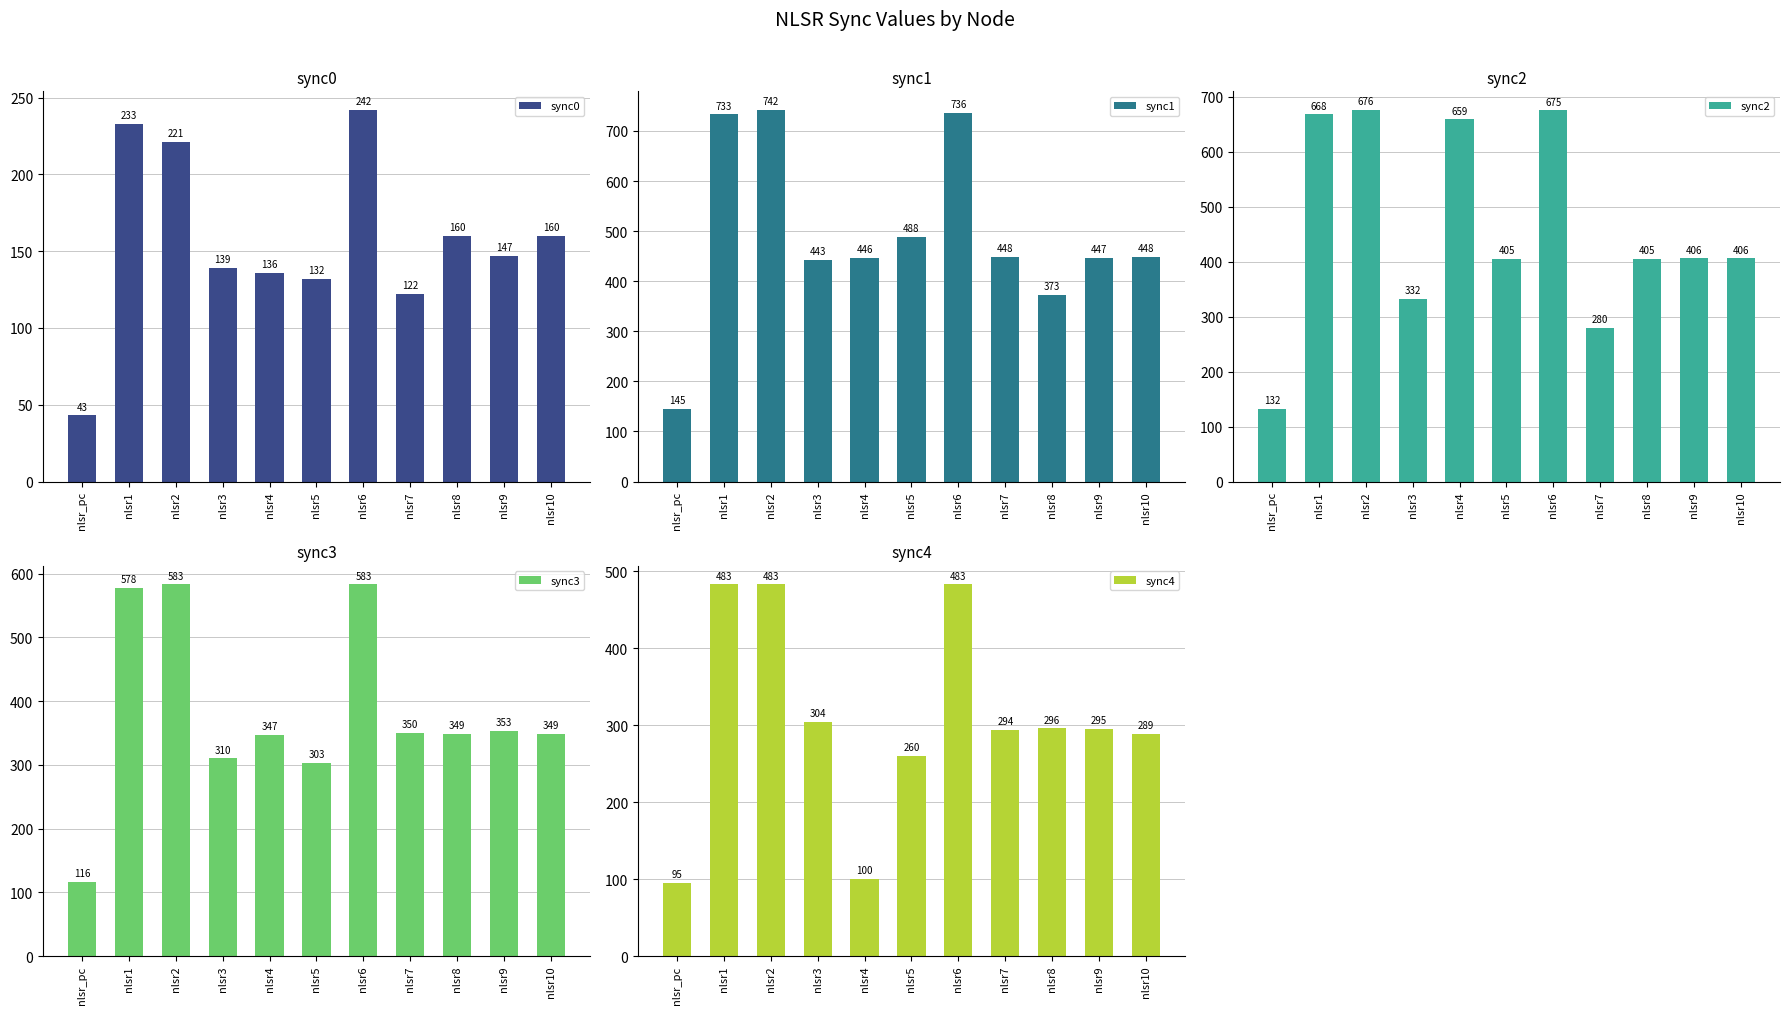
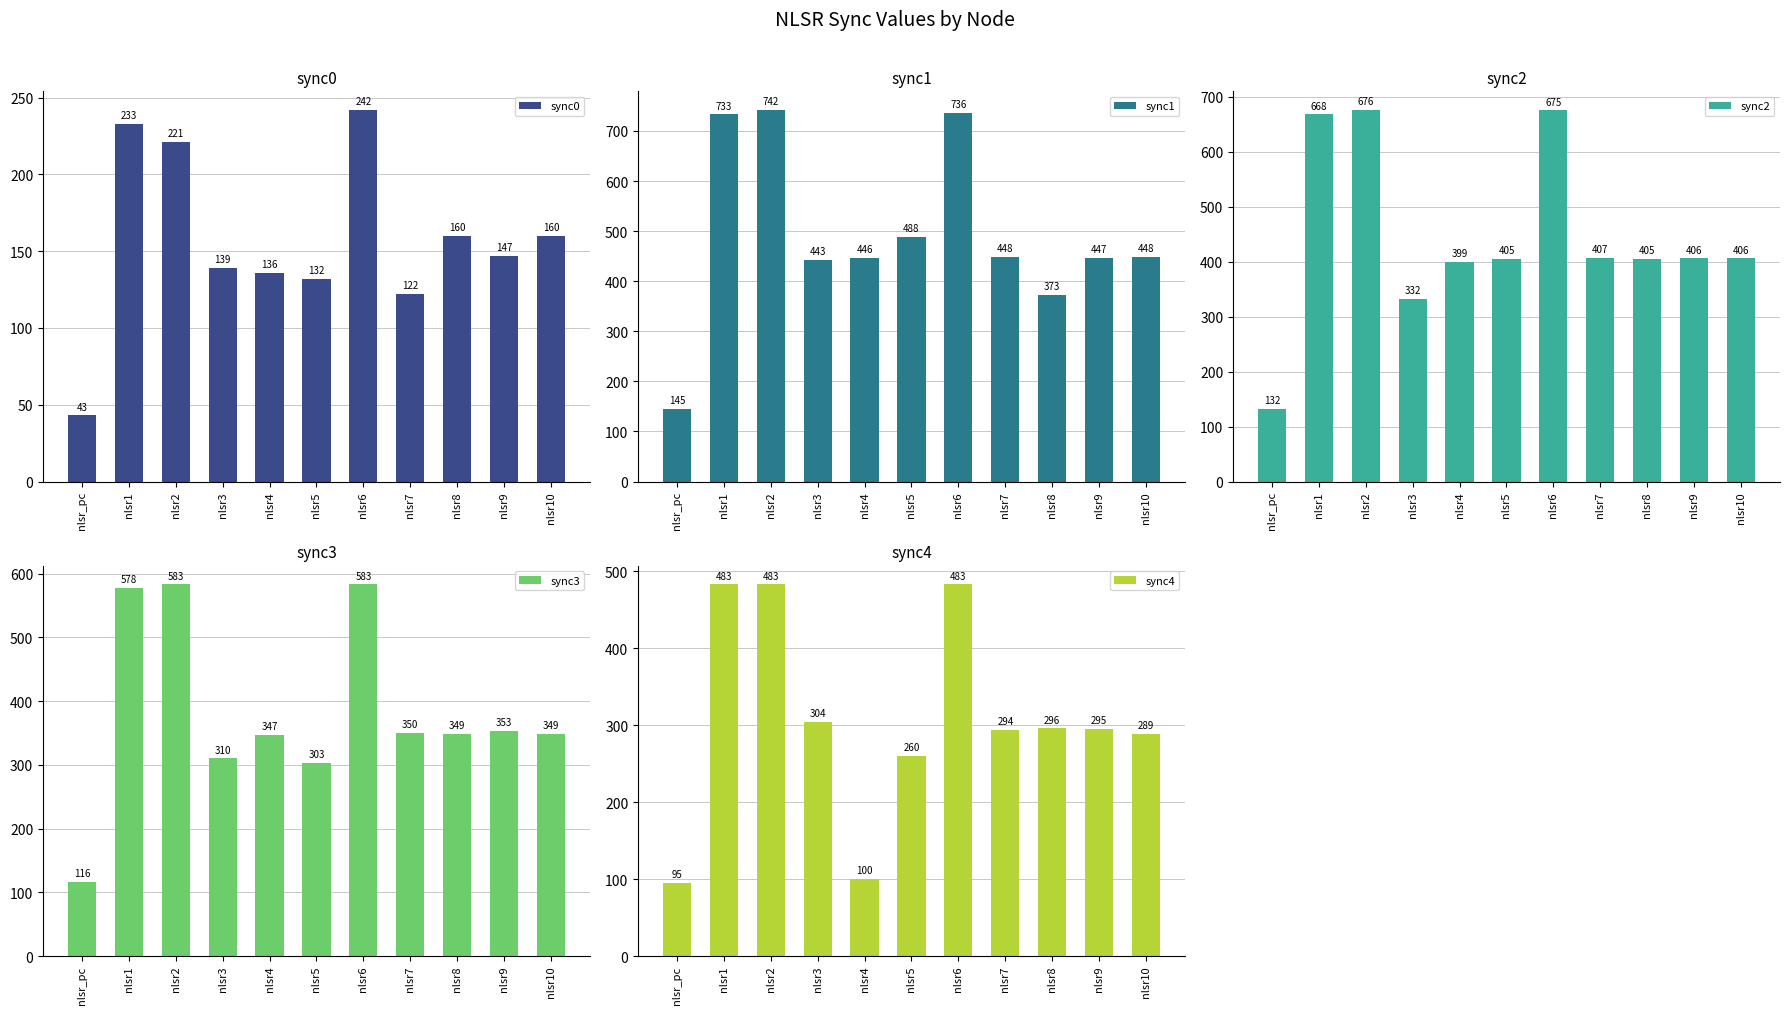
sync2, nlsr4: 659 -> 399
sync2, nlsr7: 280 -> 407
